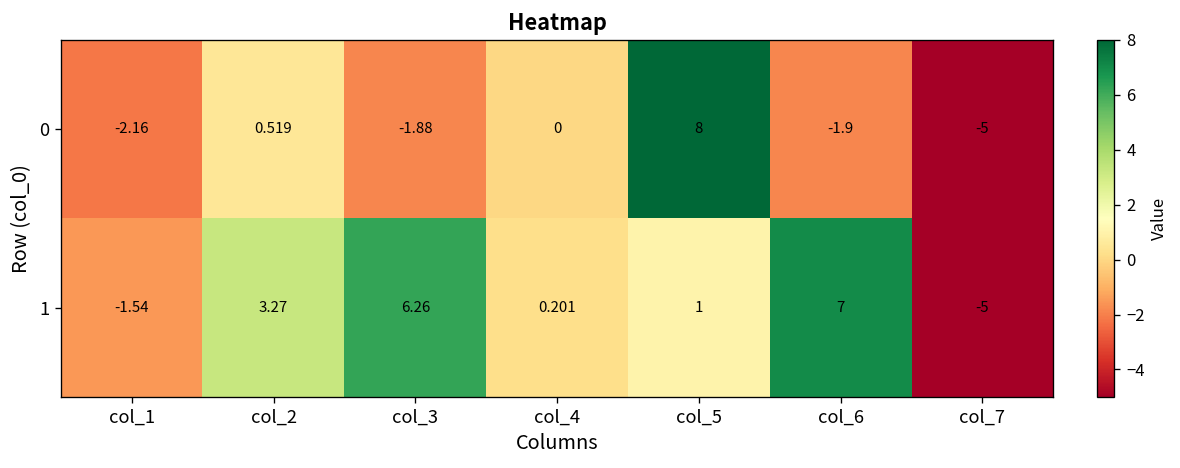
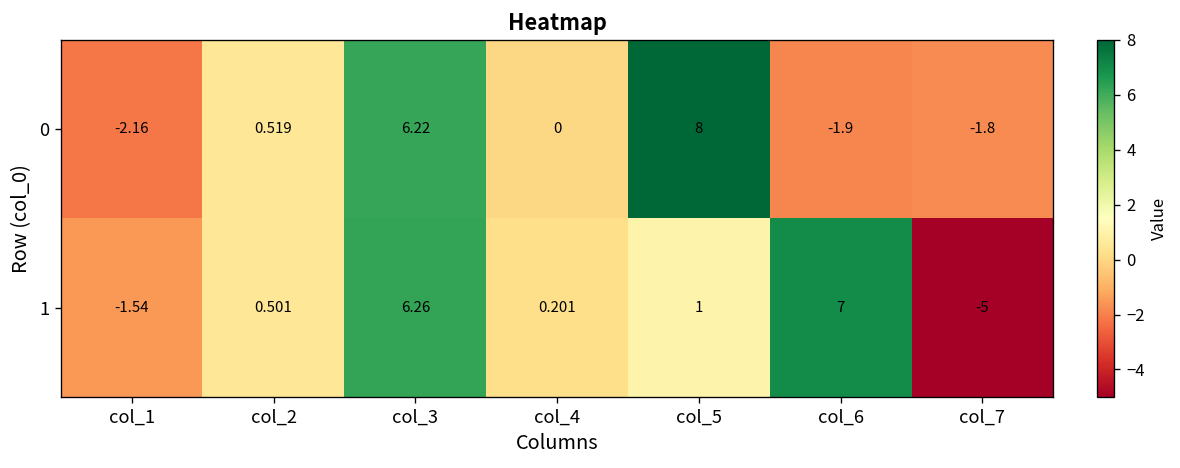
0, col_3: -1.88 -> 6.22
0, col_7: -5 -> -1.8
1, col_2: 3.27 -> 0.501
